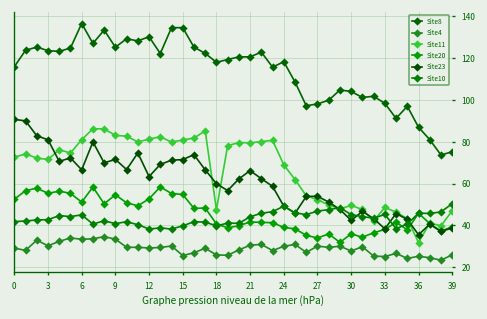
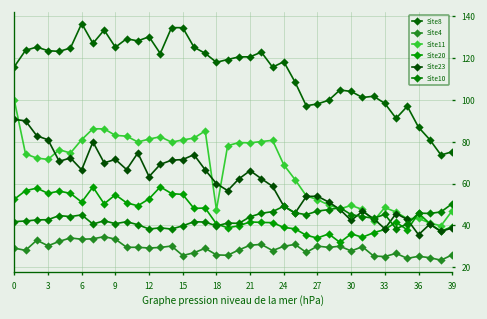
Site11, 0: 73 -> 100
Site11, 36: 32 -> 43
